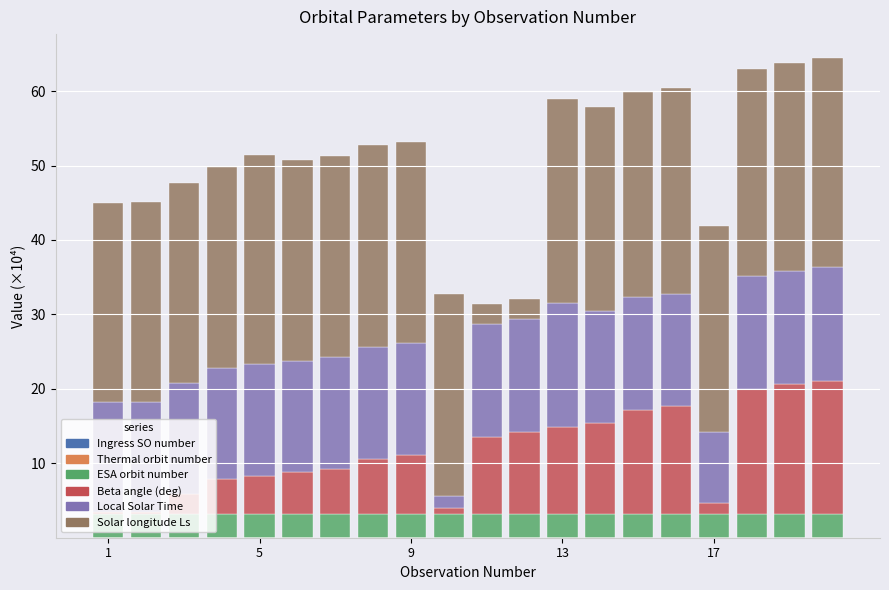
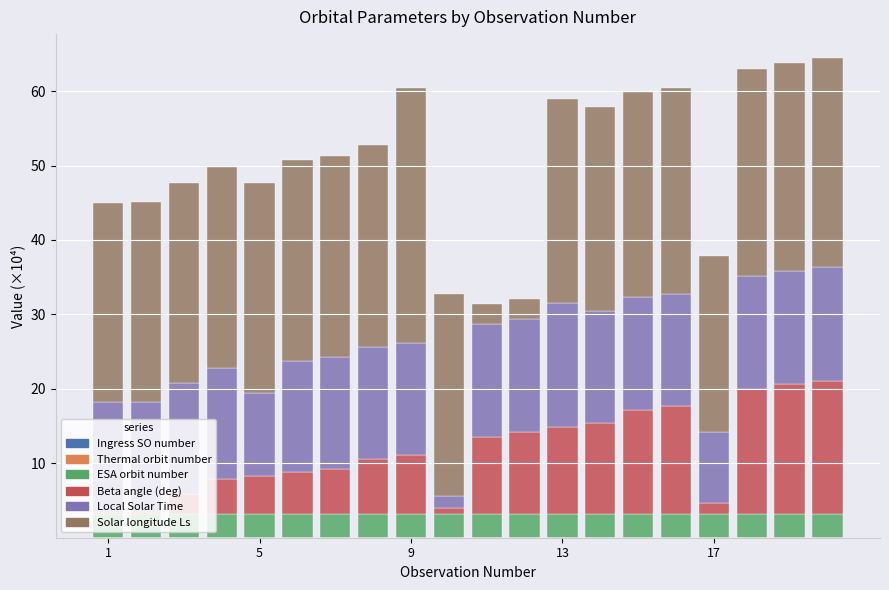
Local Solar Time, 5: 15 -> 11
Solar longitude Ls, 9: 27 -> 34
Solar longitude Ls, 17: 28 -> 24
